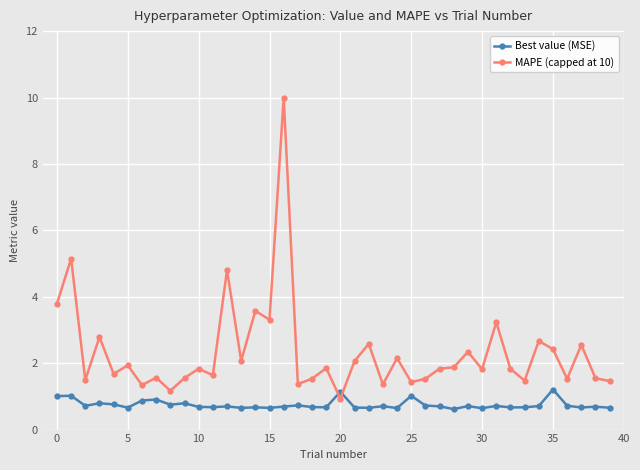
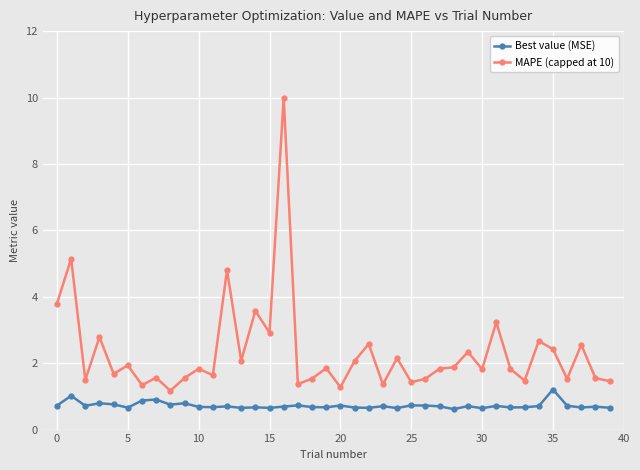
Best value (MSE), 0: 1.0 -> 0.7
MAPE (capped at 10), 15: 3.3 -> 2.9
Best value (MSE), 20: 1.1 -> 0.7
MAPE (capped at 10), 20: 0.9 -> 1.3
Best value (MSE), 25: 1.0 -> 0.7
